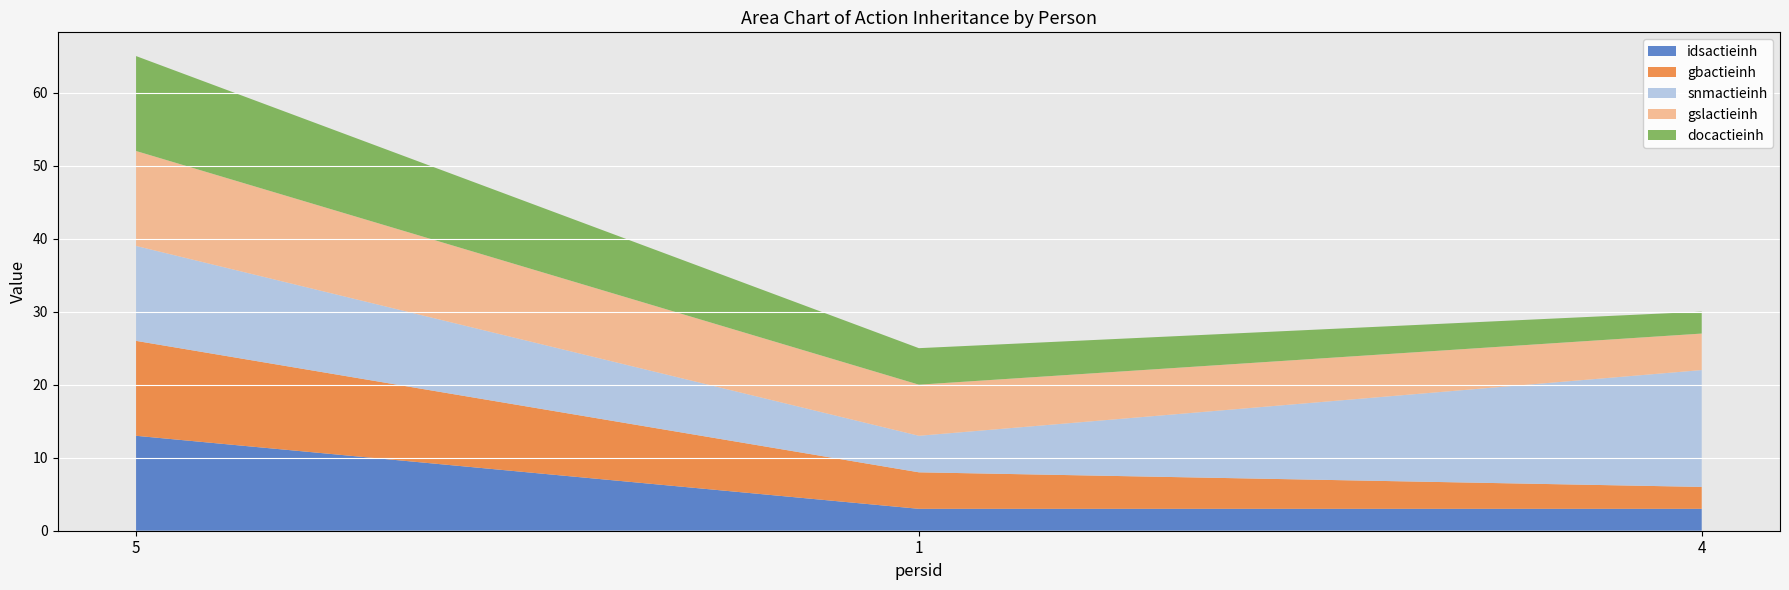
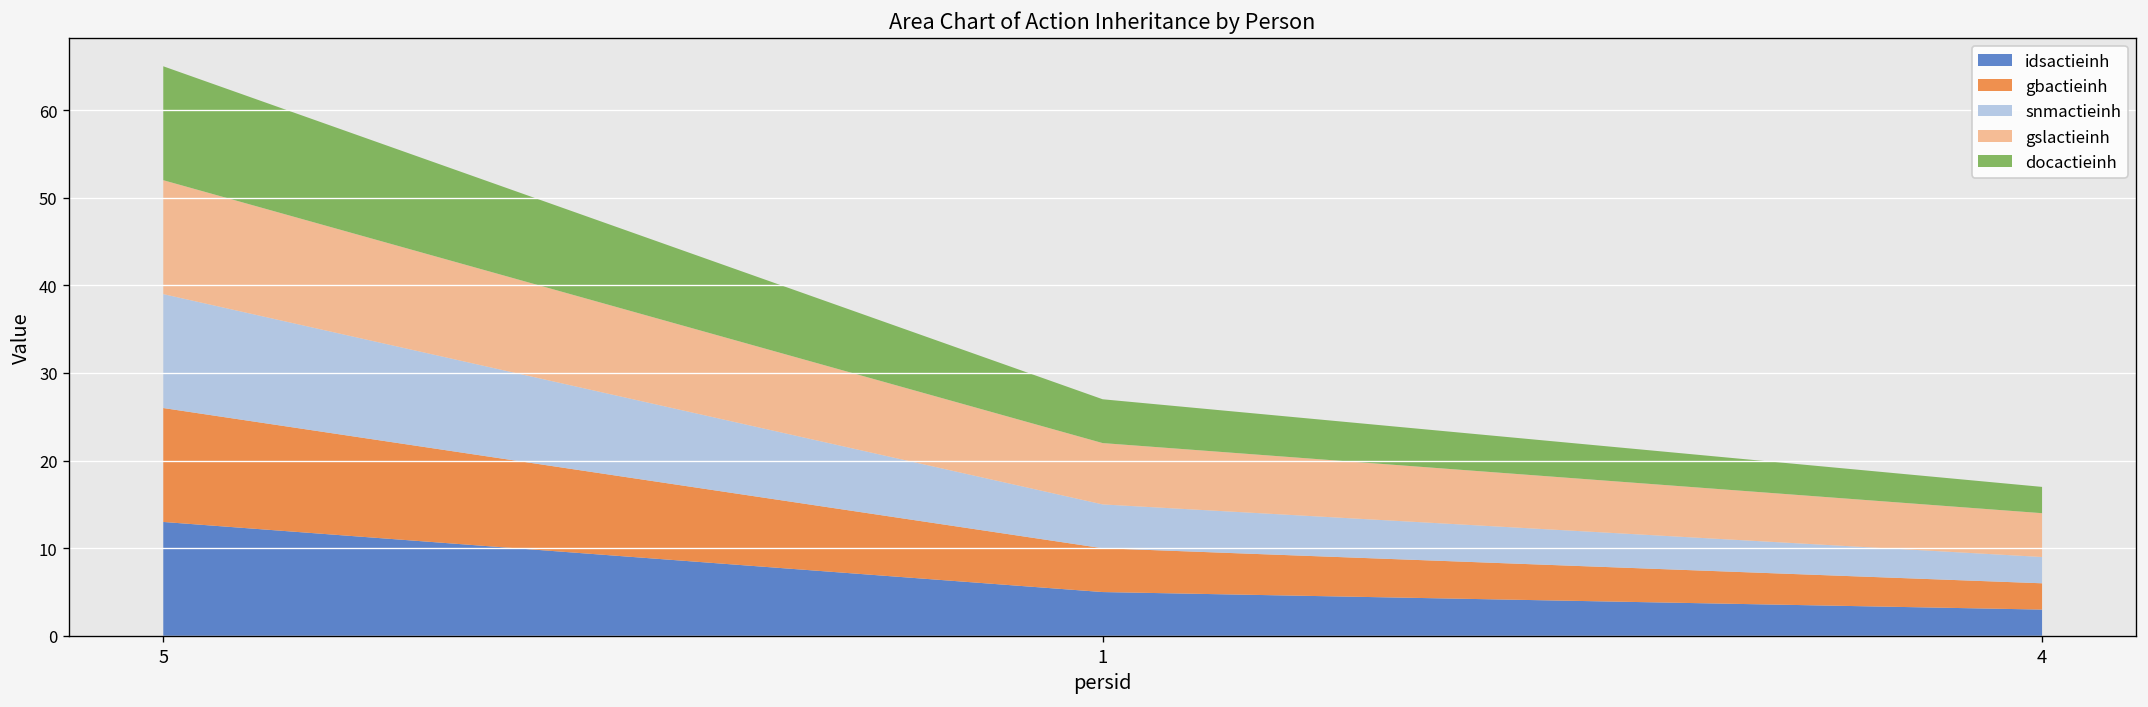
idsactieinh, 1: 3 -> 5
snmactieinh, 4: 16 -> 3
